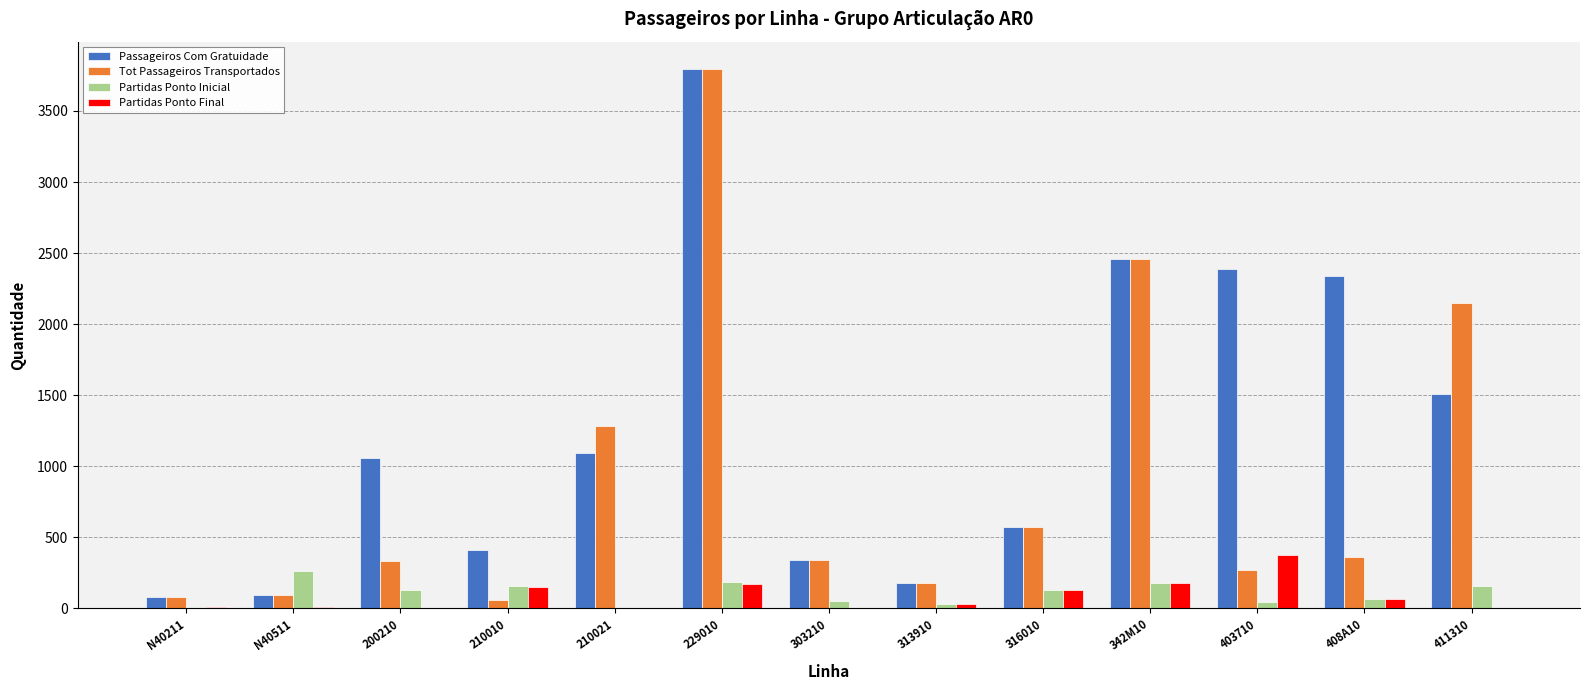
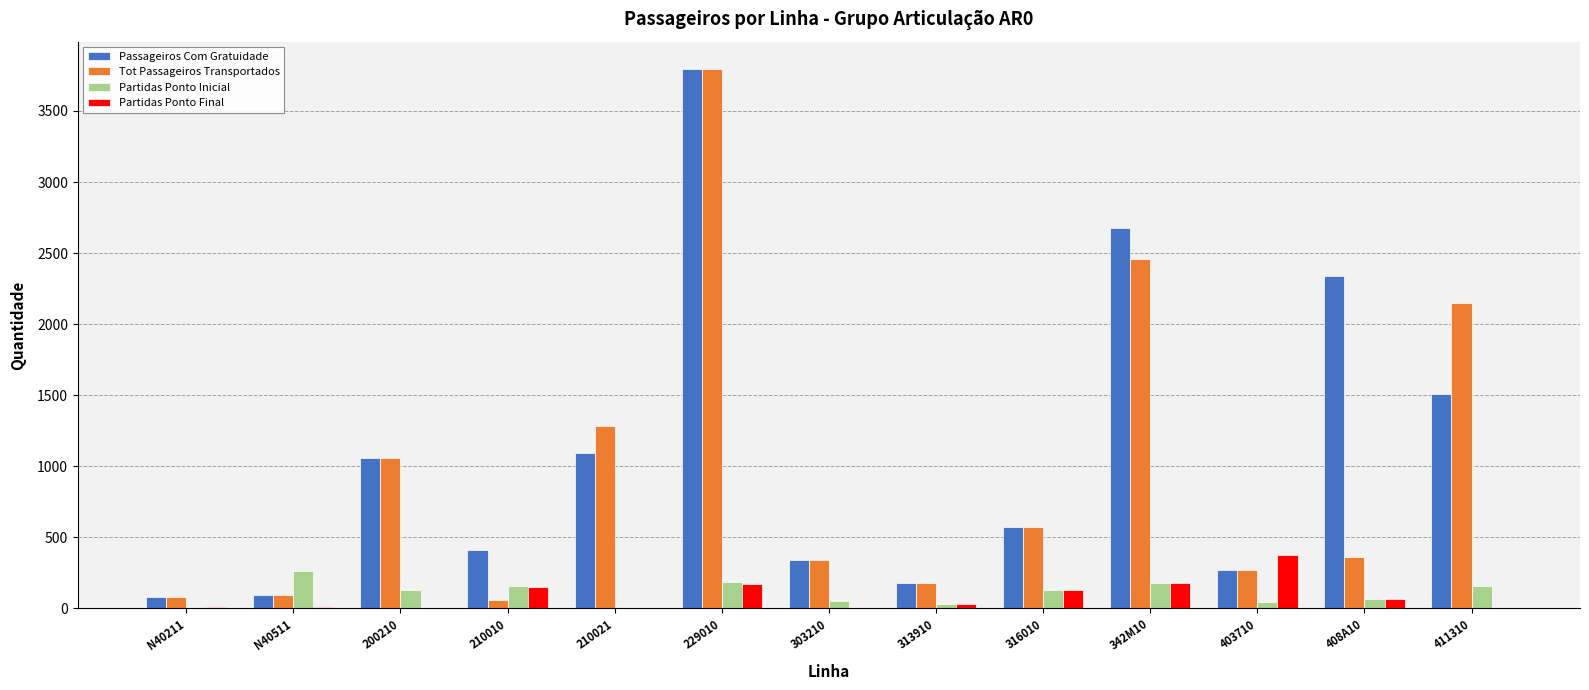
Tot Passageiros Transportados, 200210: 330 -> 1060
Passageiros Com Gratuidade, 342M10: 2460 -> 2680
Passageiros Com Gratuidade, 403710: 2390 -> 270
